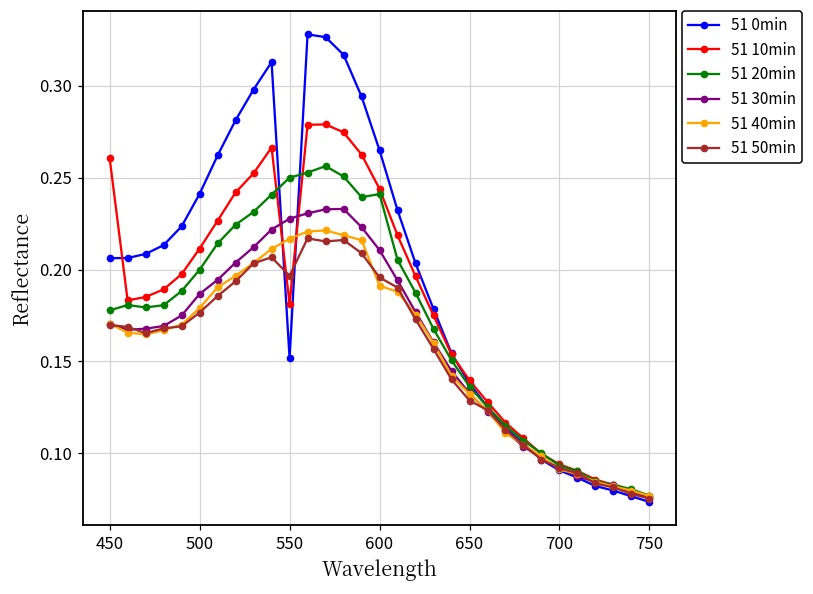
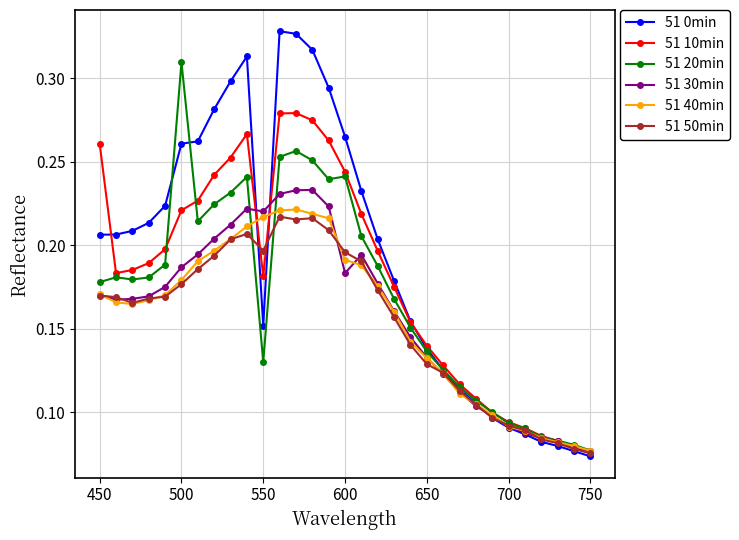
51 0min, 500: 0.241 -> 0.261
51 10min, 500: 0.211 -> 0.221
51 20min, 500: 0.200 -> 0.310
51 20min, 550: 0.25 -> 0.13
51 30min, 550: 0.228 -> 0.220
51 30min, 600: 0.211 -> 0.183
